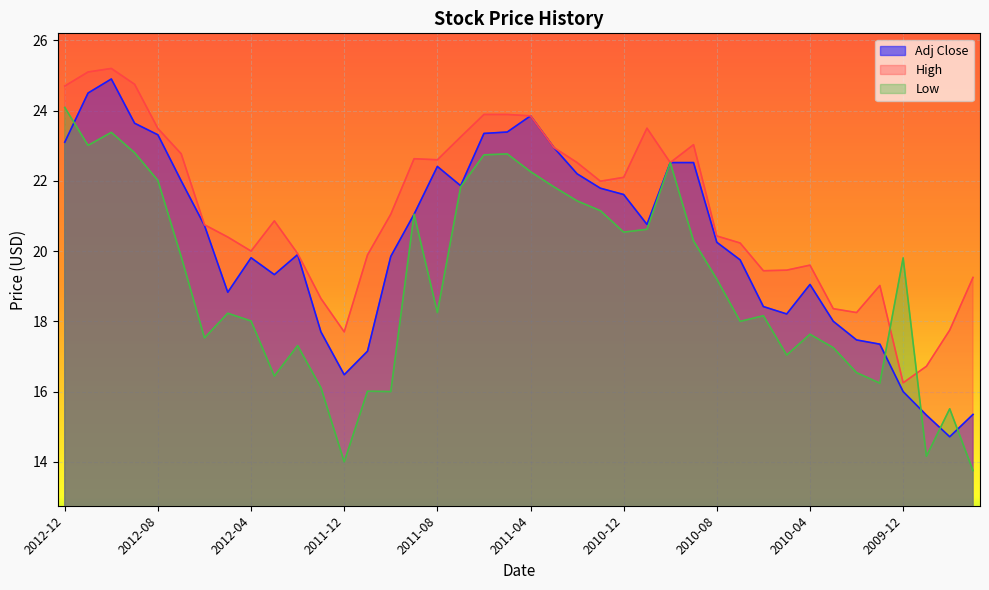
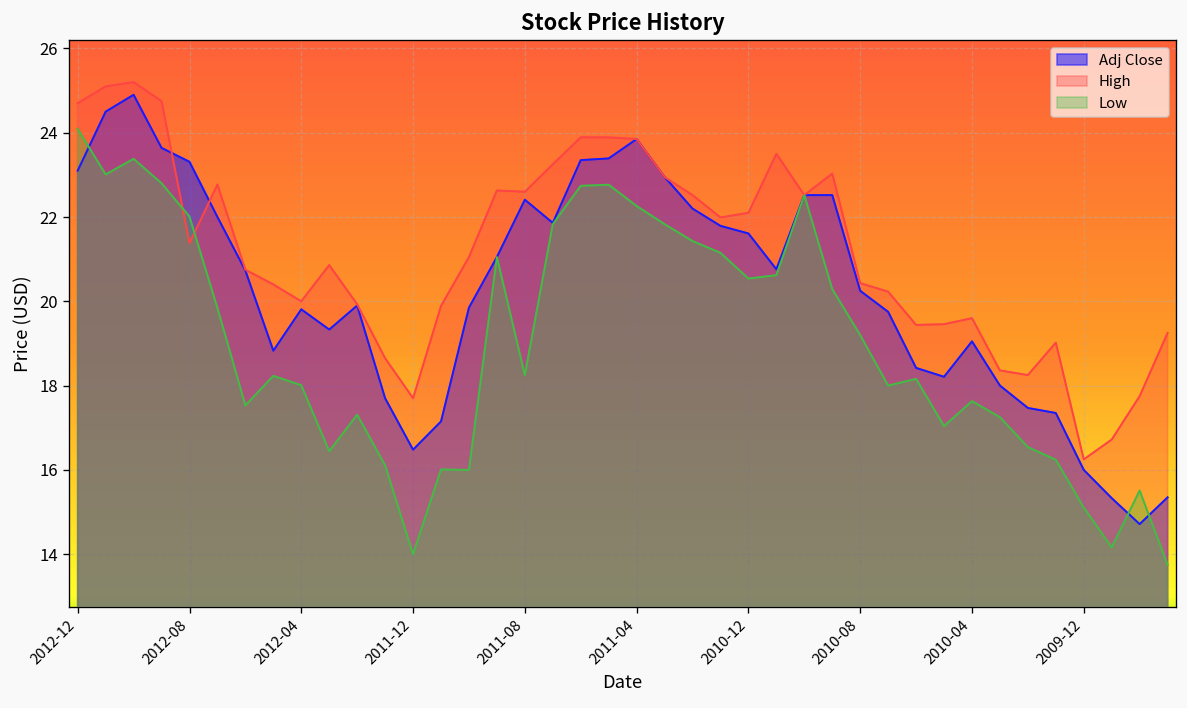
High, 2012-08: 23.5 -> 21.4
Low, 2009-12: 19.8 -> 15.1
